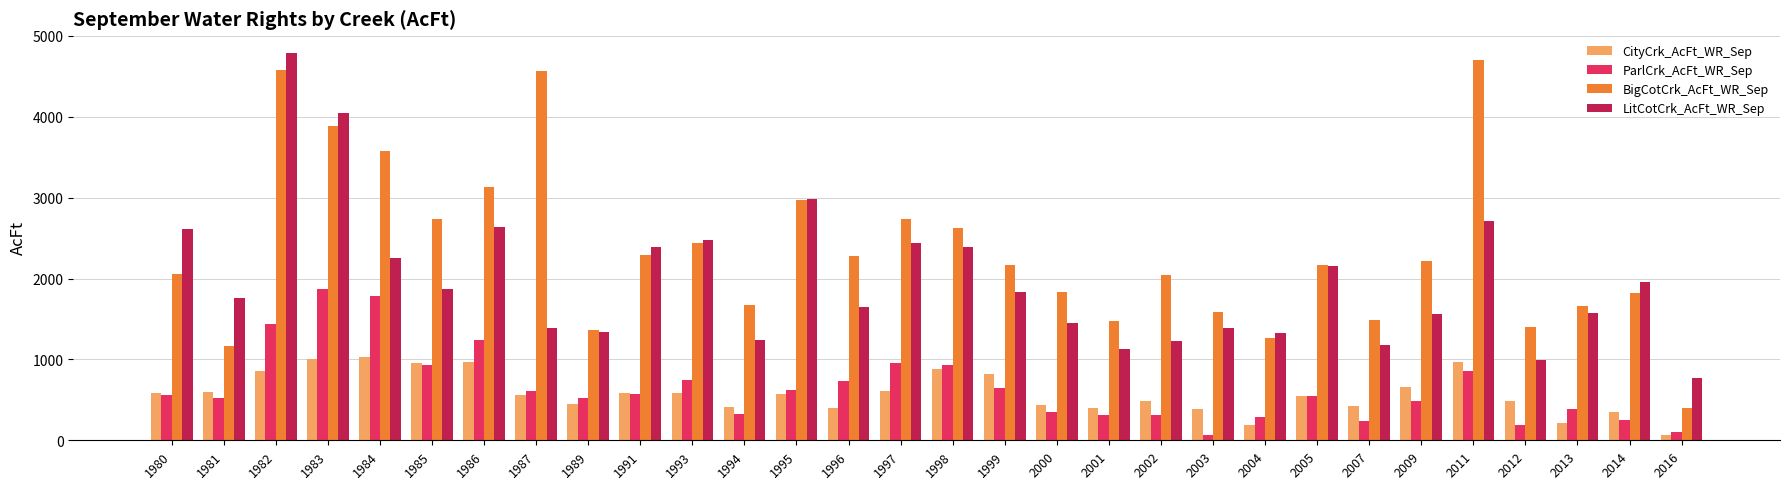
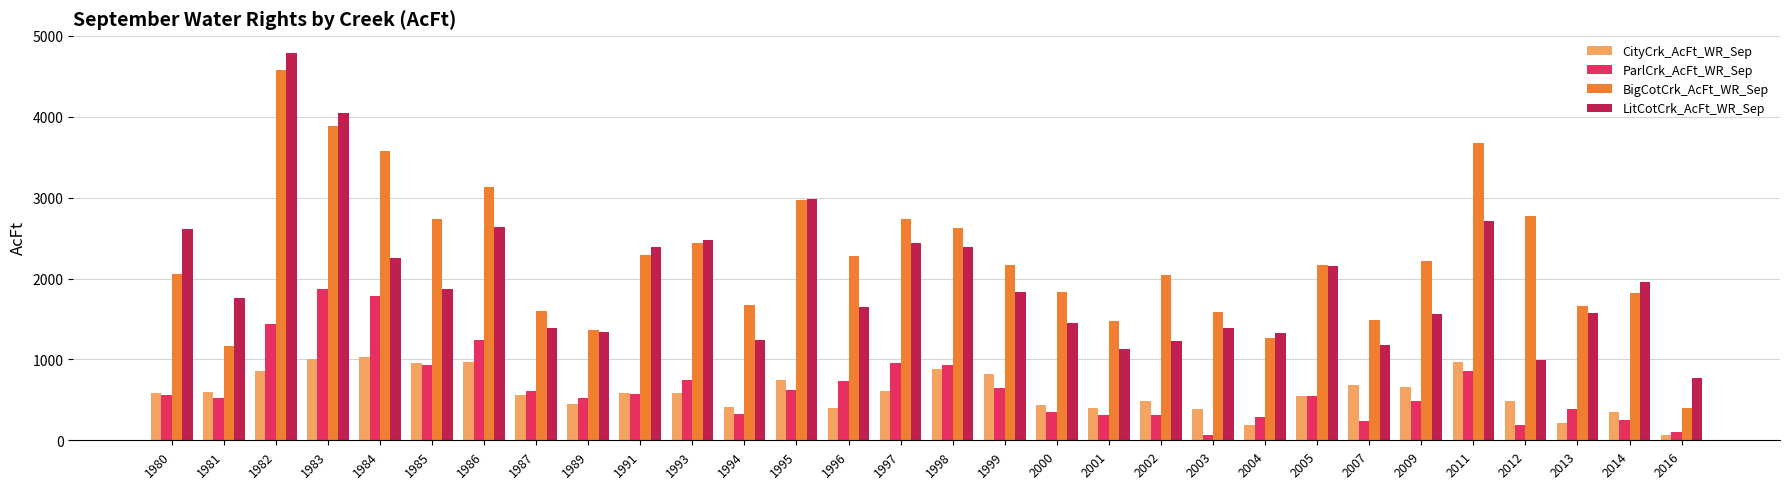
BigCotCrk_AcFt_WR_Sep, 1987: 4600 -> 1600
CityCrk_AcFt_WR_Sep, 1995: 600 -> 700
CityCrk_AcFt_WR_Sep, 2007: 400 -> 700
BigCotCrk_AcFt_WR_Sep, 2011: 4700 -> 3700
BigCotCrk_AcFt_WR_Sep, 2012: 1400 -> 2800
